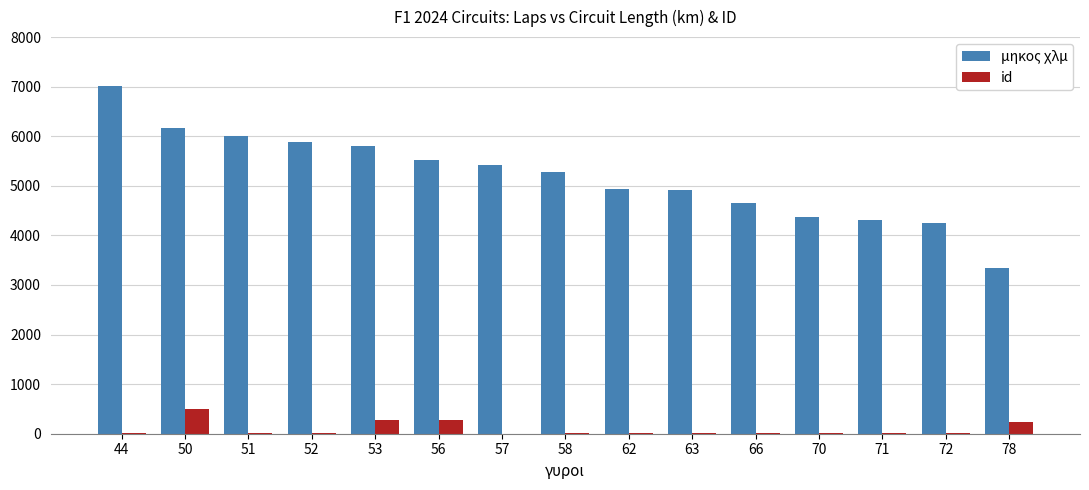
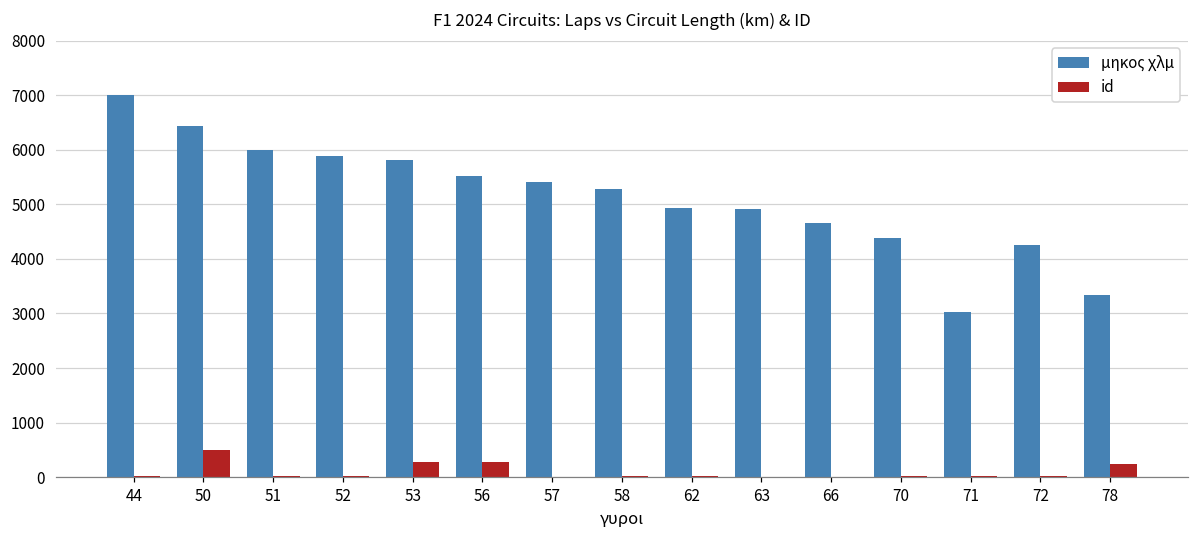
μηκος χλμ, 50: 6200 -> 6400
μηκος χλμ, 71: 4300 -> 3000
